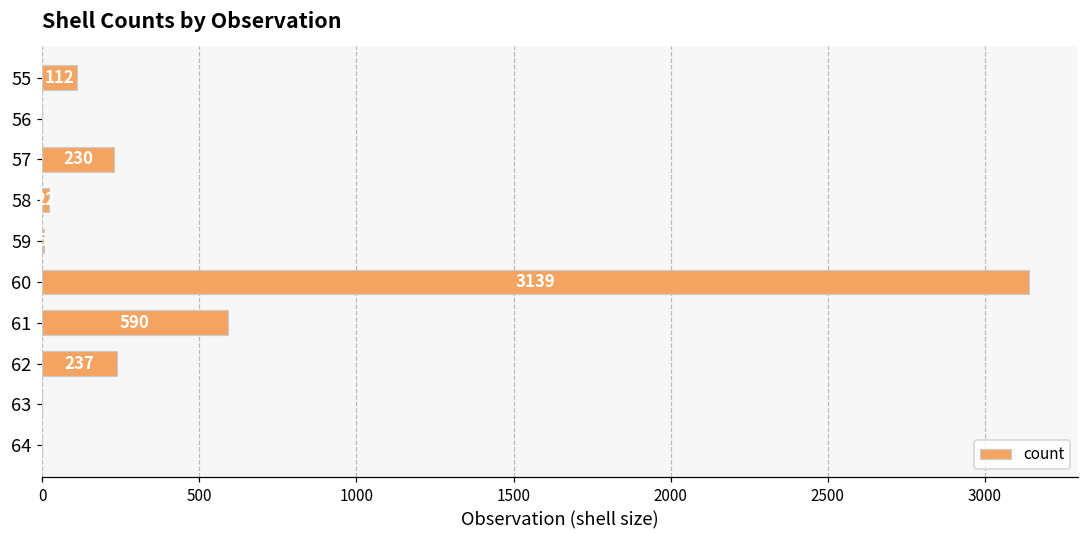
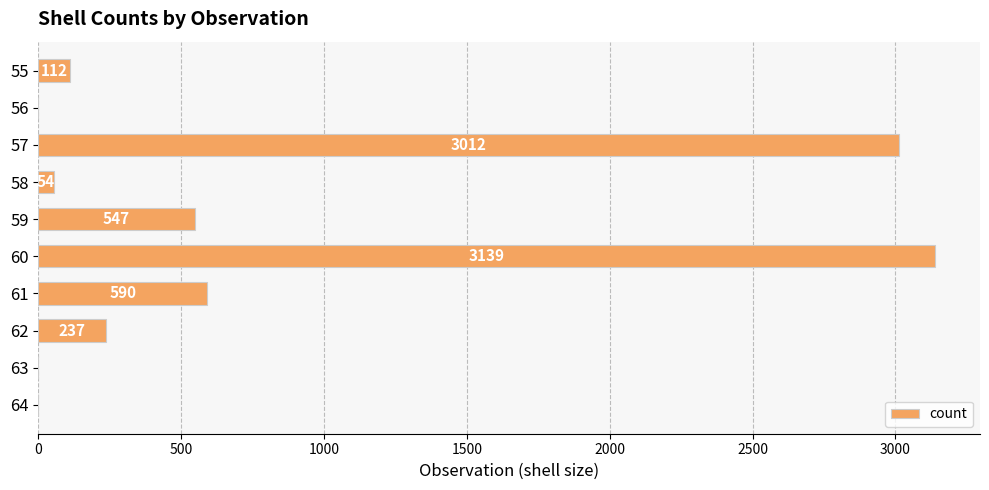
57: 230 -> 3012
58: 20 -> 50
59: 10 -> 550
